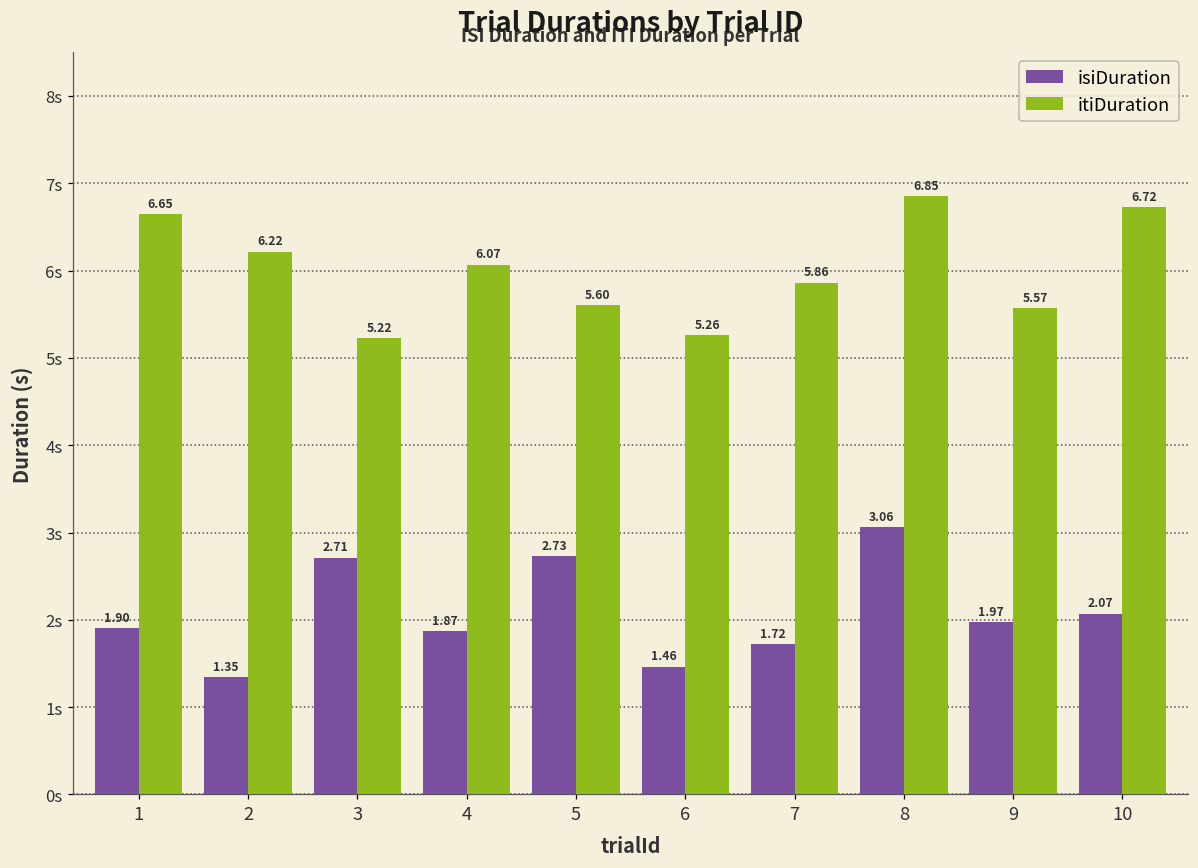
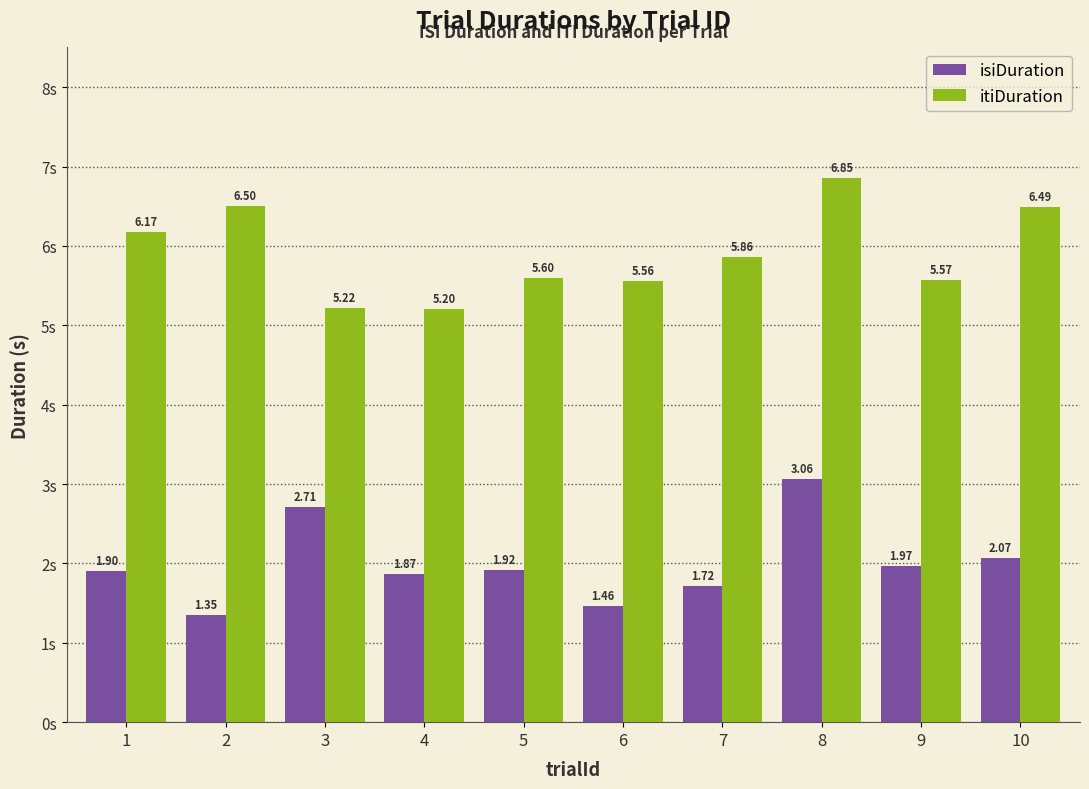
itiDuration, 1: 6.65 -> 6.17
itiDuration, 2: 6.22 -> 6.50
itiDuration, 4: 6.07 -> 5.20
isiDuration, 5: 2.73 -> 1.92
itiDuration, 6: 5.26 -> 5.56
itiDuration, 10: 6.72 -> 6.49
